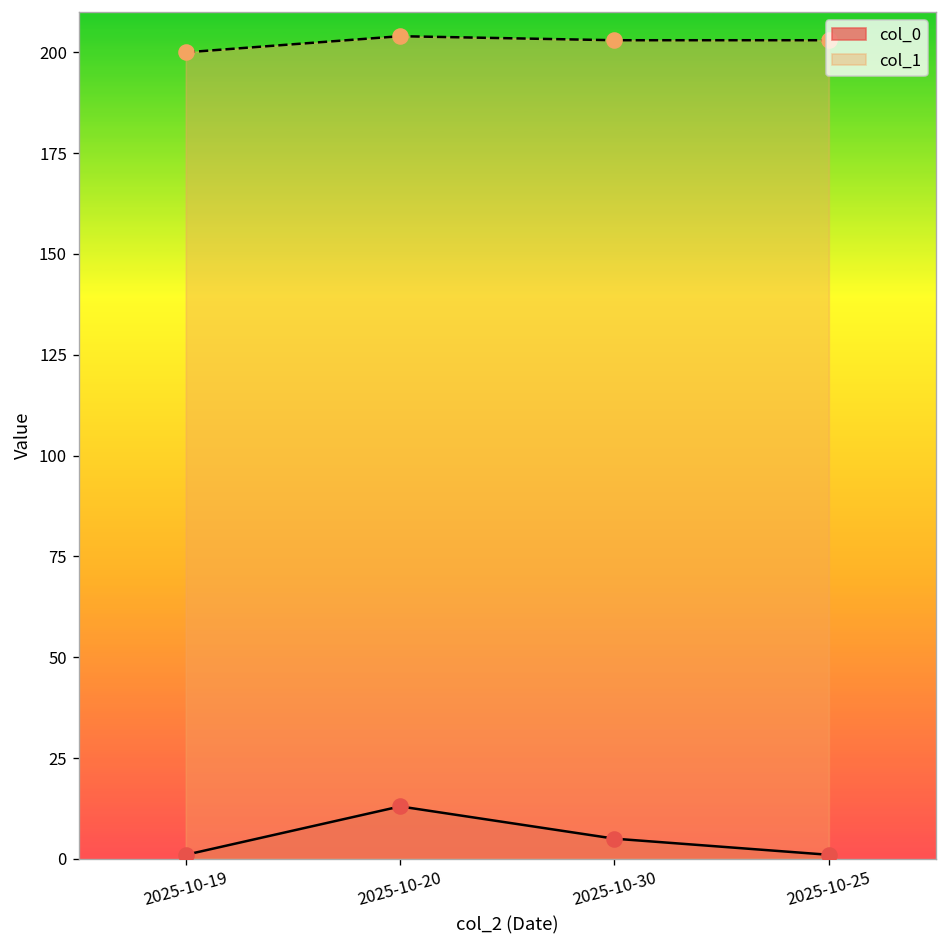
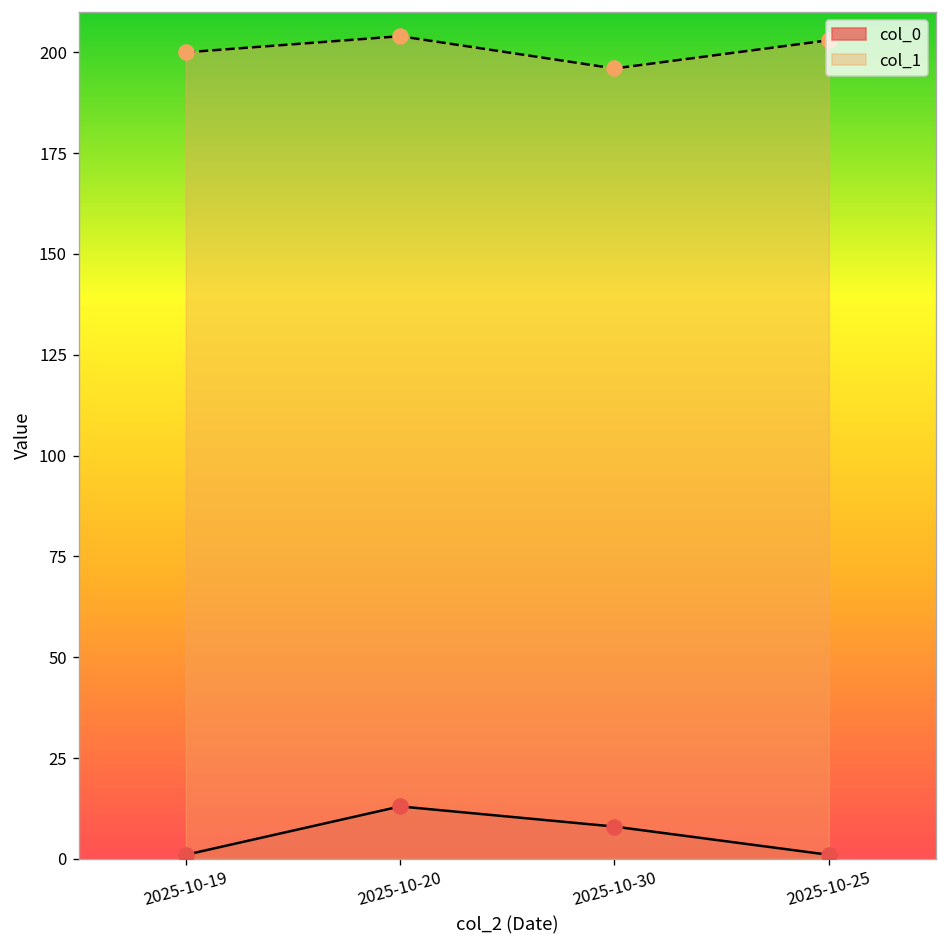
col_0, 2025-10-30: 5 -> 8
col_1, 2025-10-30: 203 -> 196
